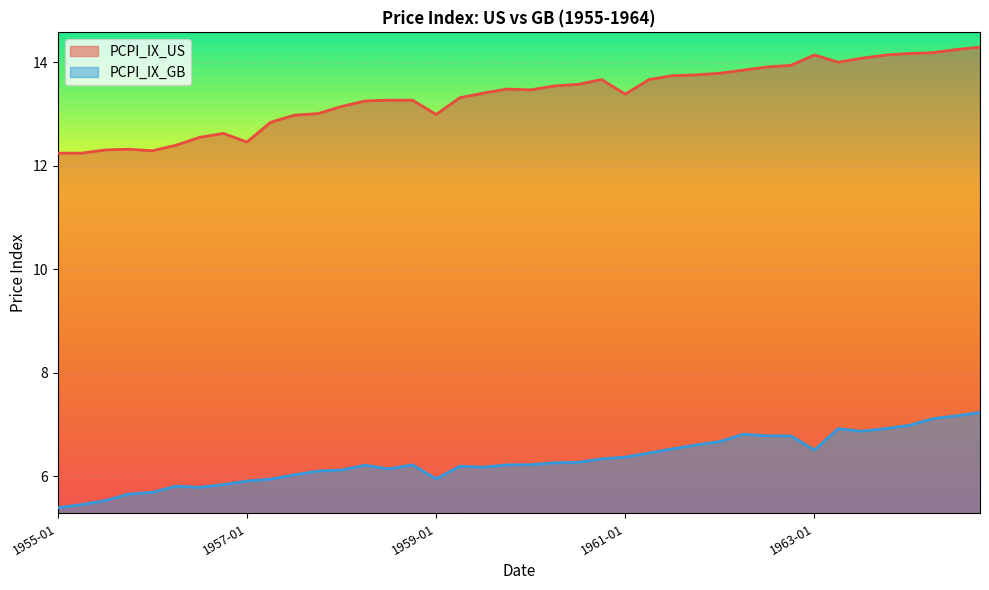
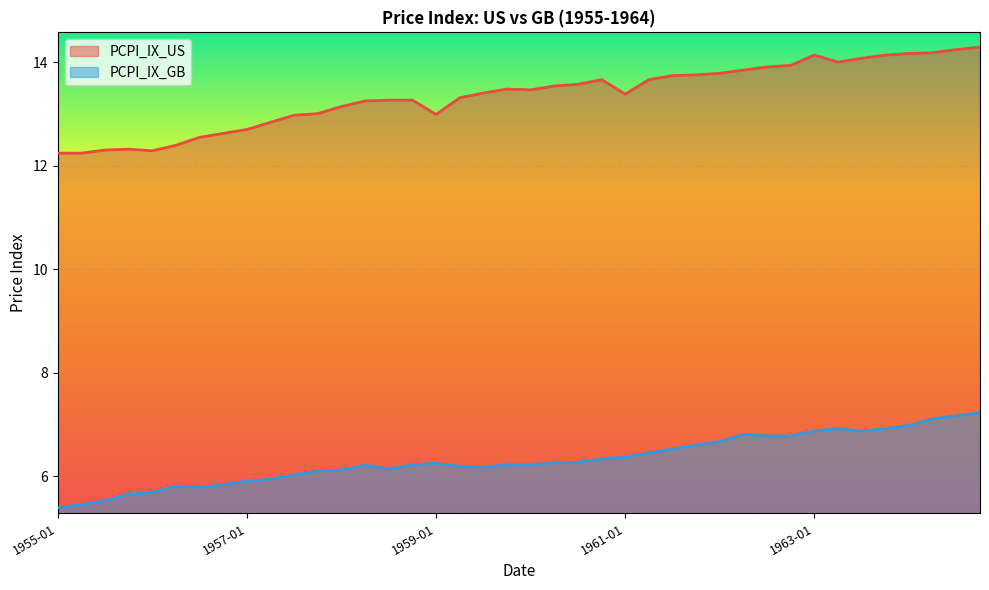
PCPI_IX_US, 1957-01: 12.5 -> 12.7
PCPI_IX_GB, 1959-01: 6.0 -> 6.3
PCPI_IX_GB, 1963-01: 6.5 -> 6.9
